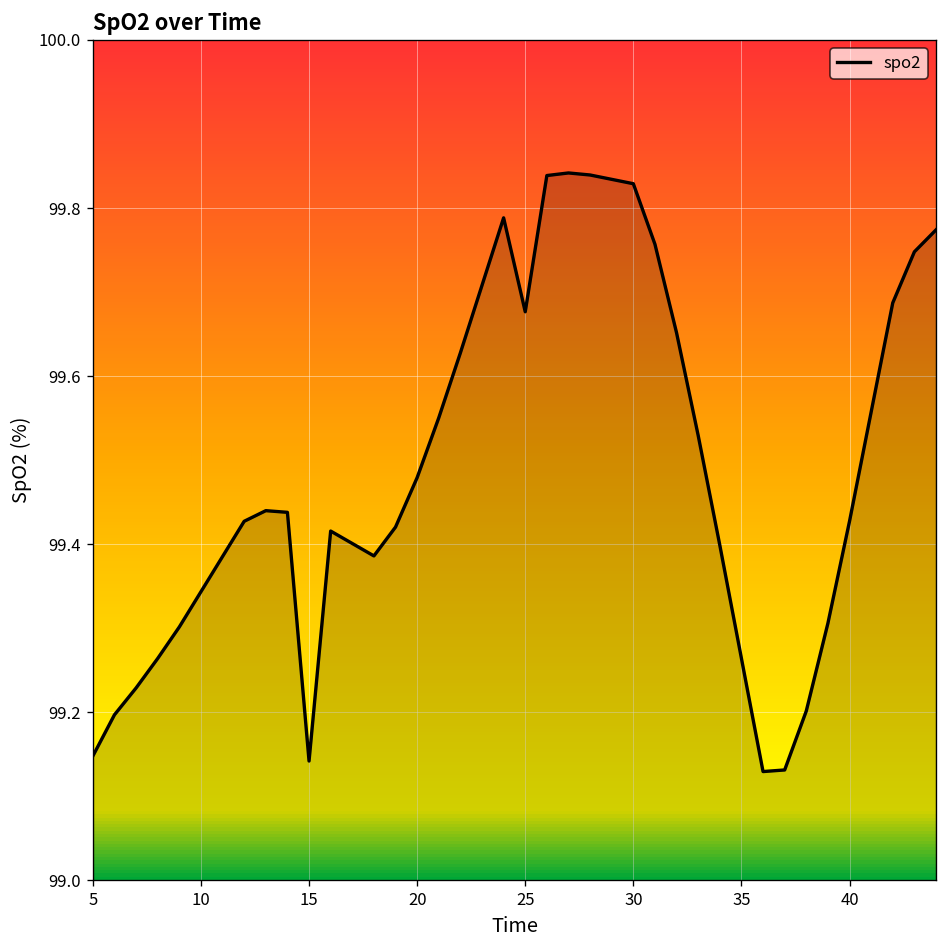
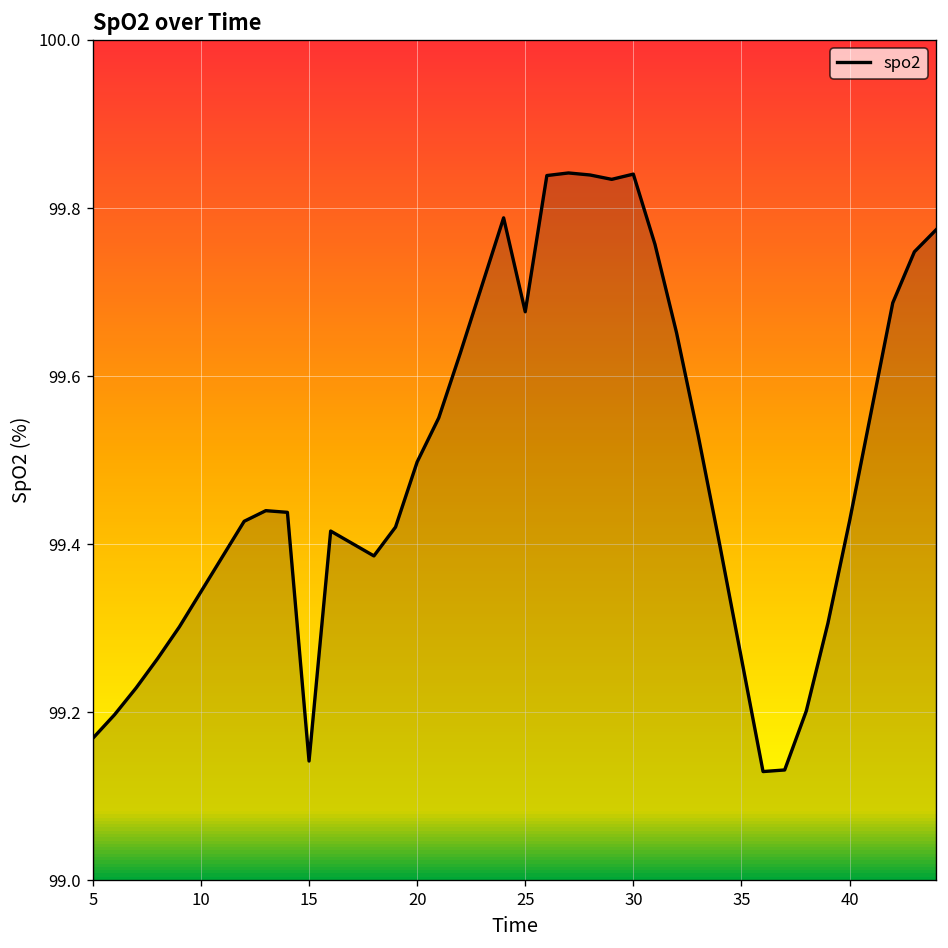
5: 99.15 -> 99.17
20: 99.48 -> 99.50
30: 99.83 -> 99.84
